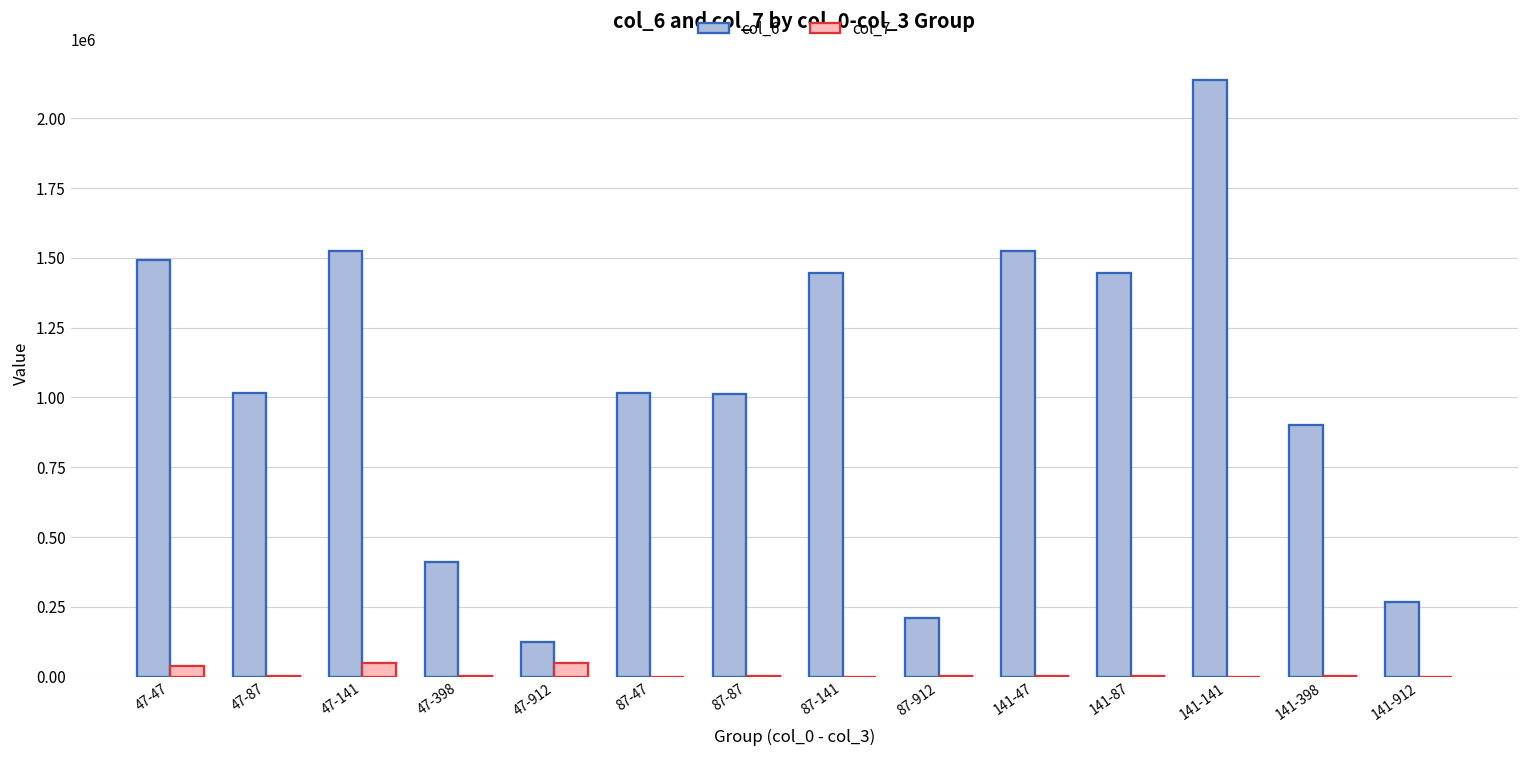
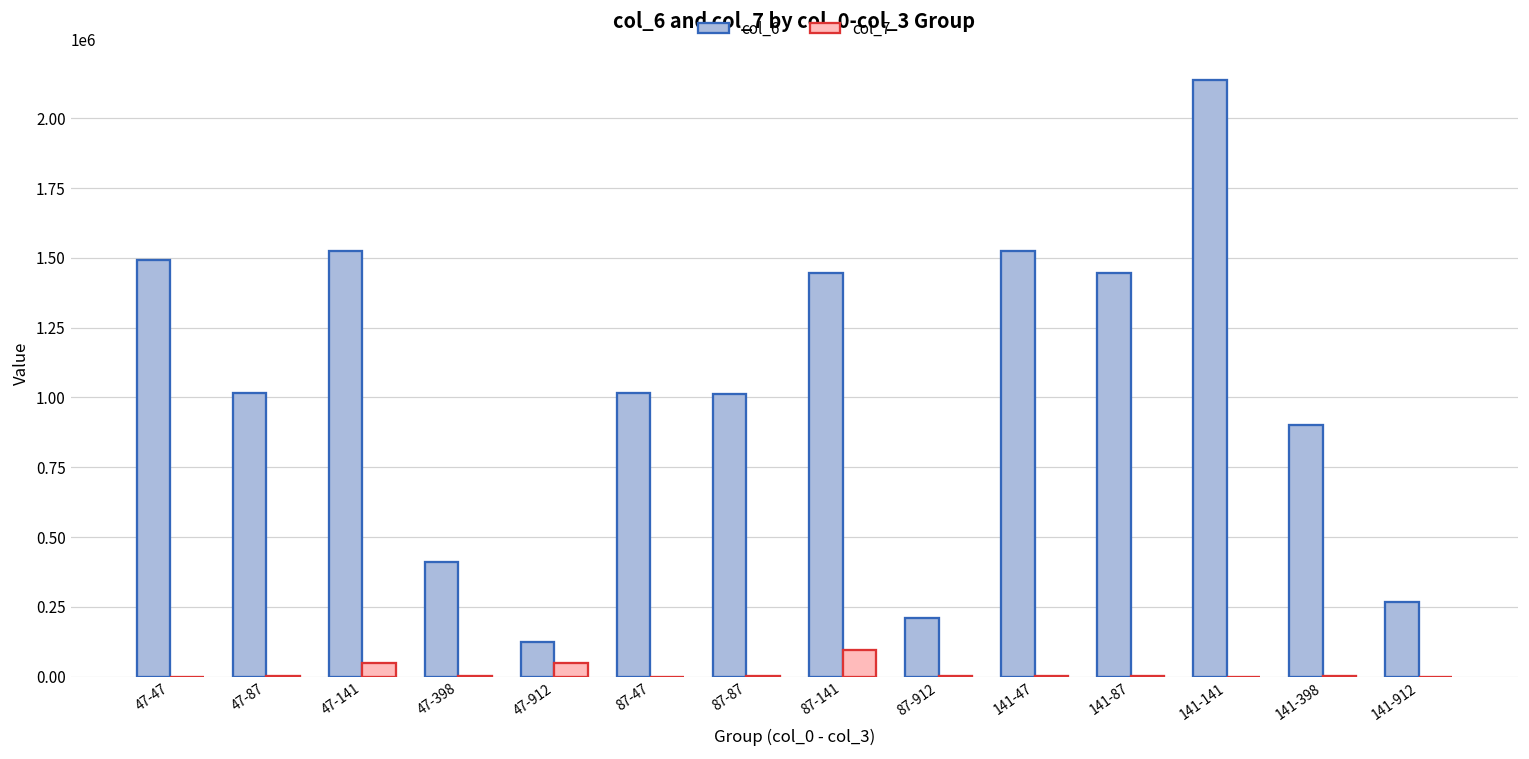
col_7, 47-47: 40000 -> 0
col_7, 87-141: 0 -> 90000
